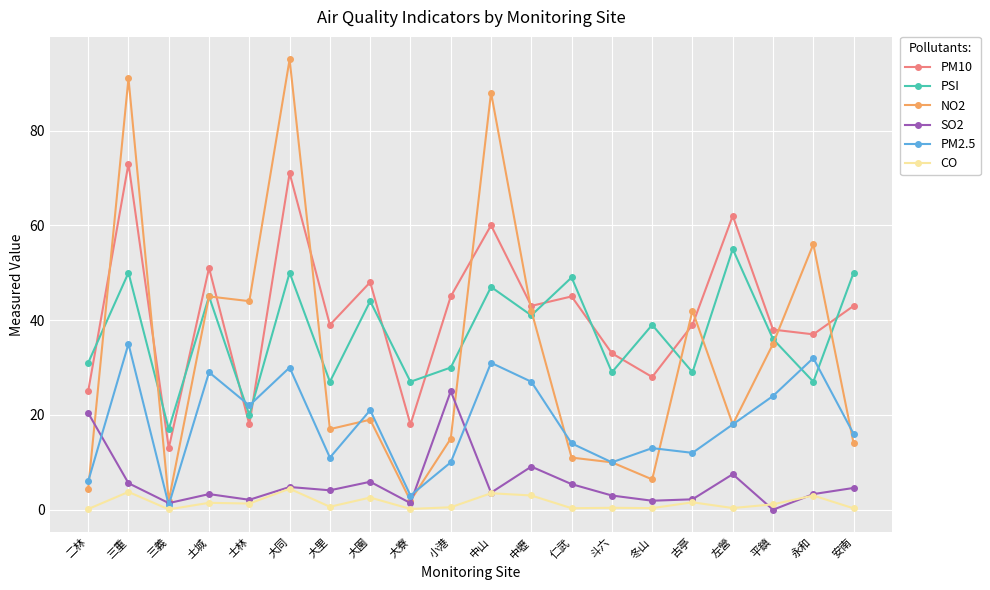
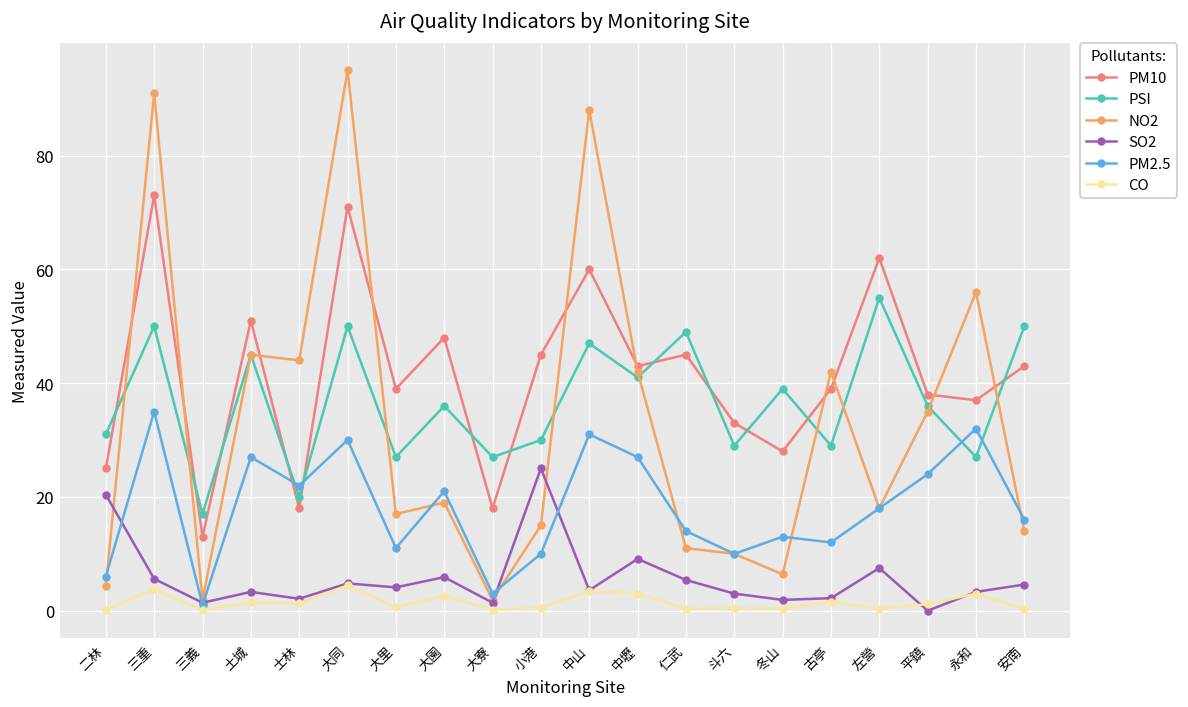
PM2.5, 土城: 29 -> 27
PSI, 大園: 44 -> 36
